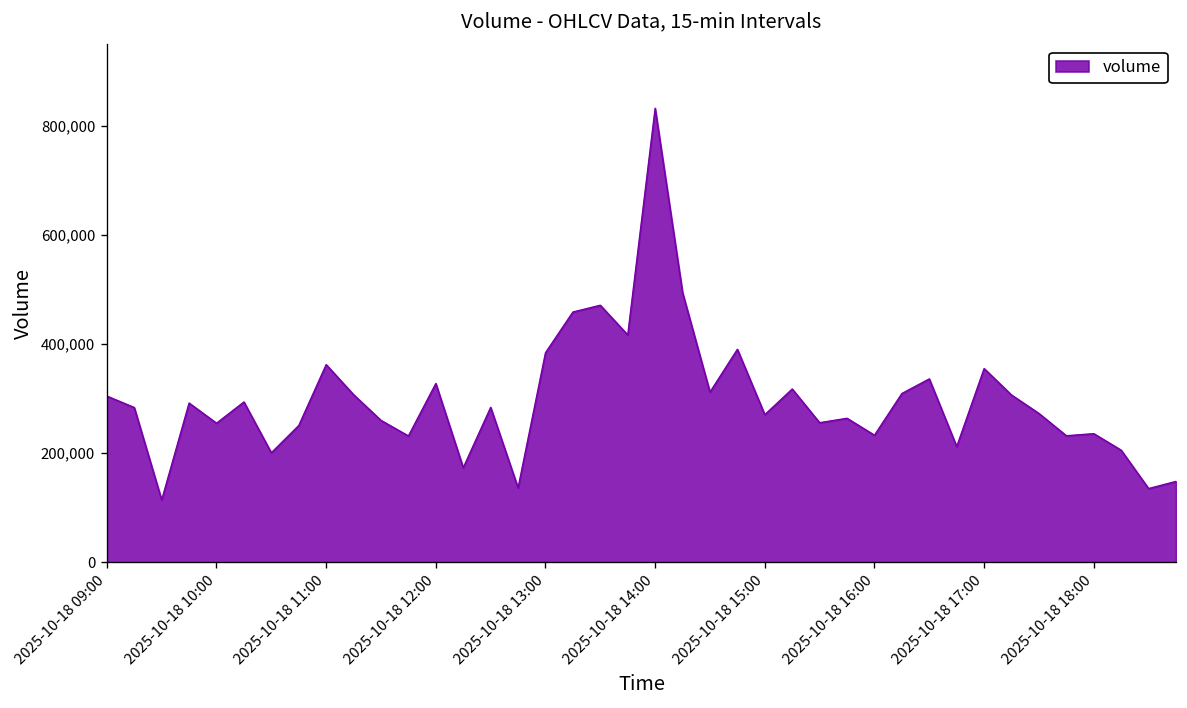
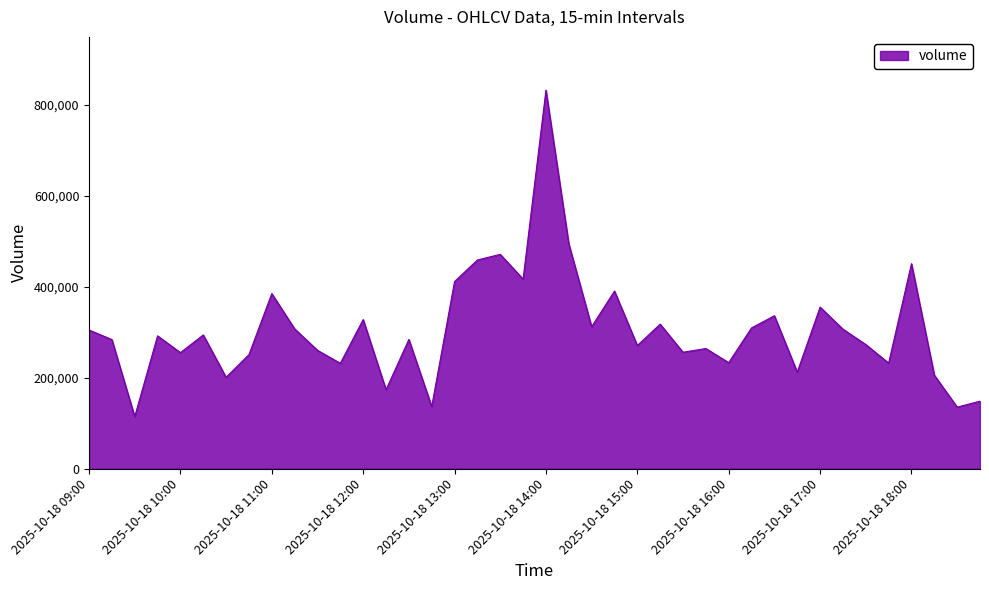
2025-10-18 11:00: 360,000 -> 390,000
2025-10-18 13:00: 380,000 -> 410,000
2025-10-18 18:00: 240,000 -> 450,000
